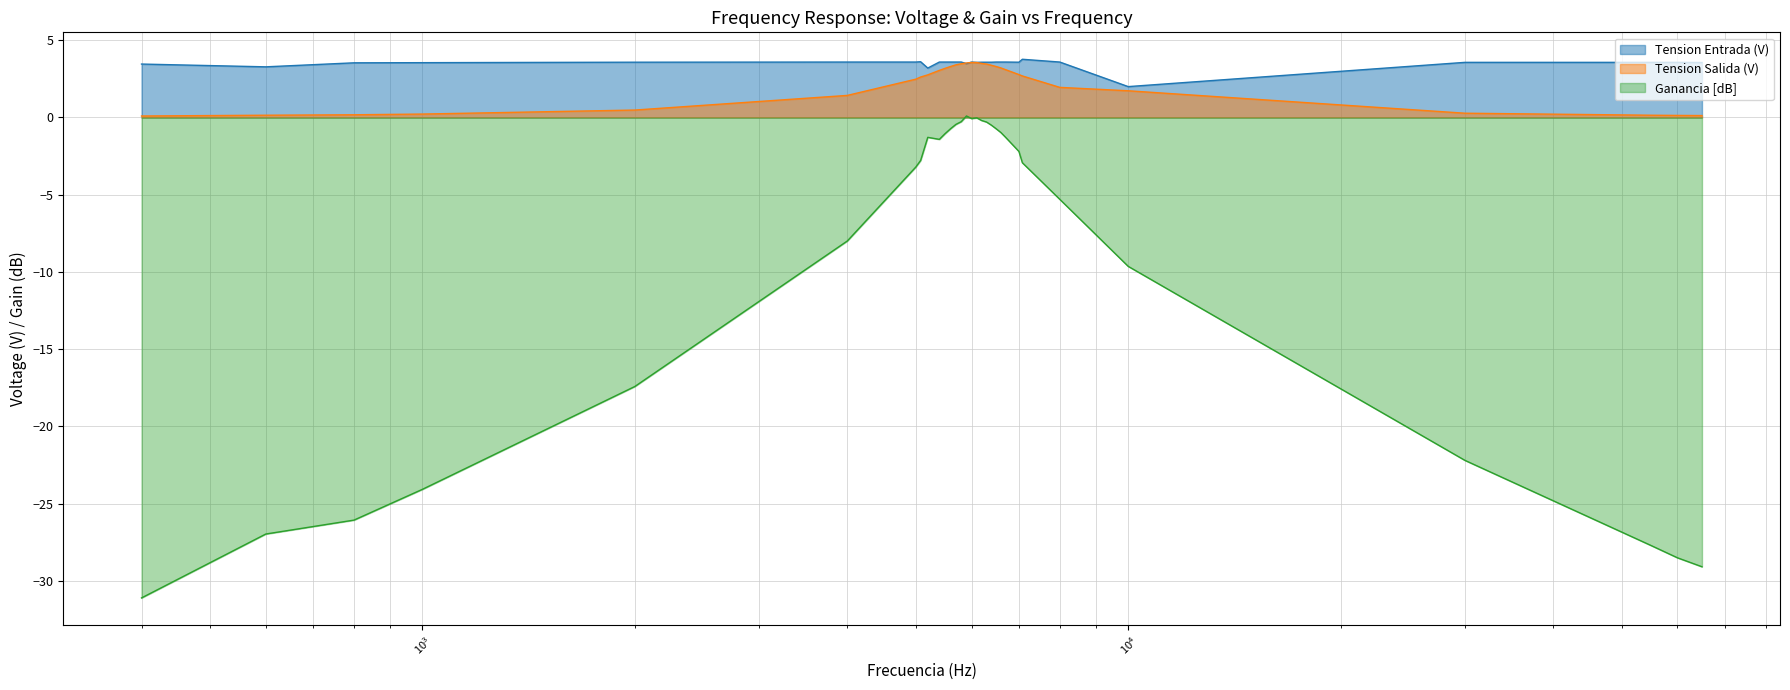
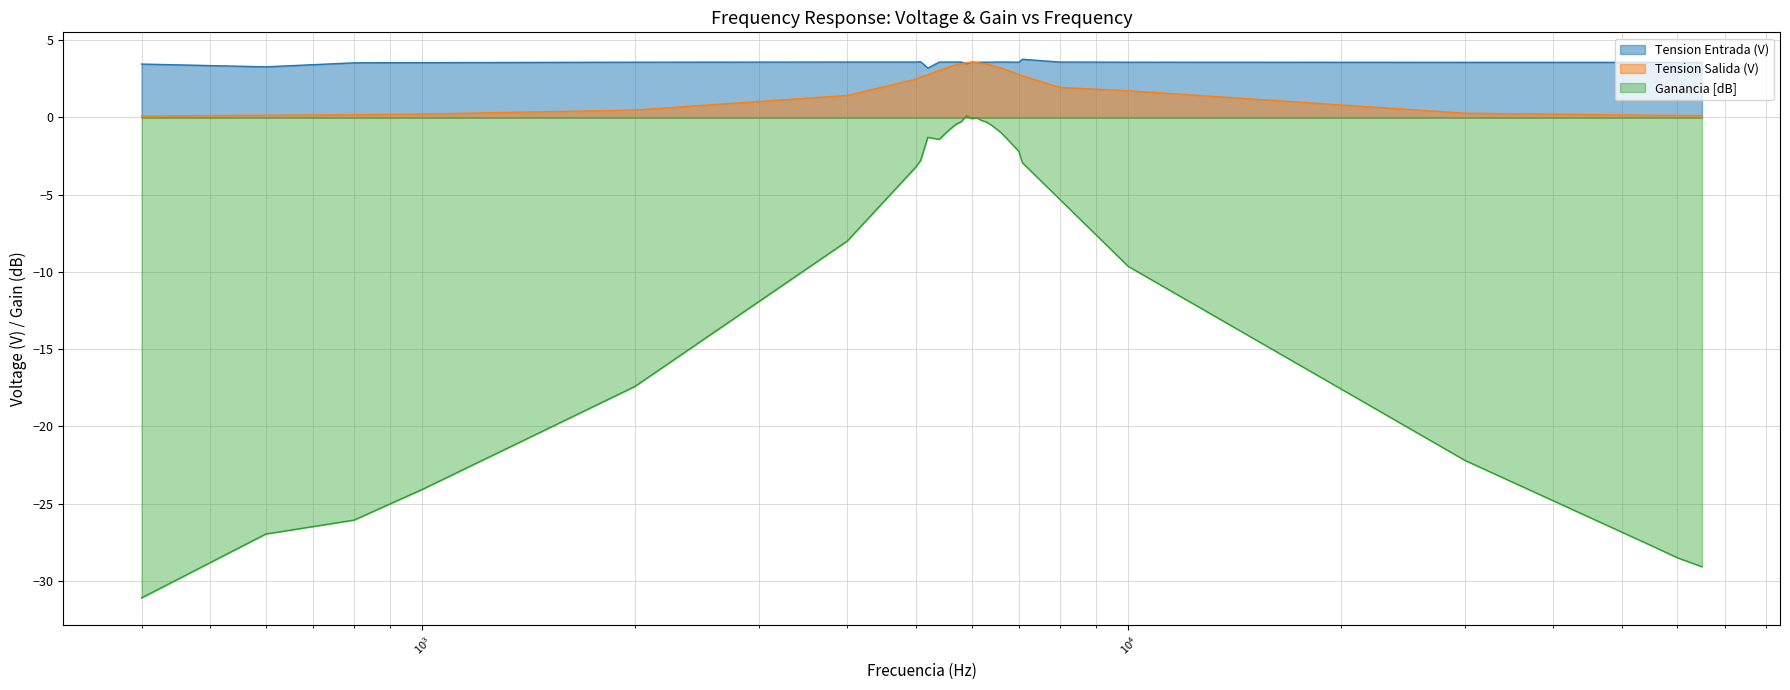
Tension Entrada (V), 10^4: 2.0 -> 3.6
